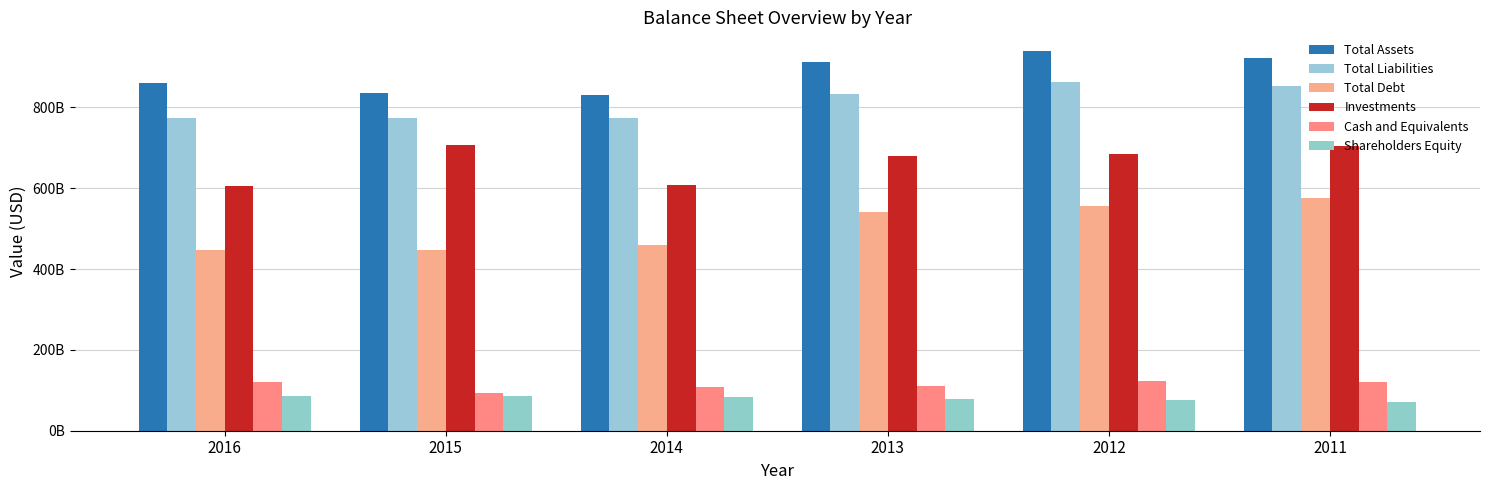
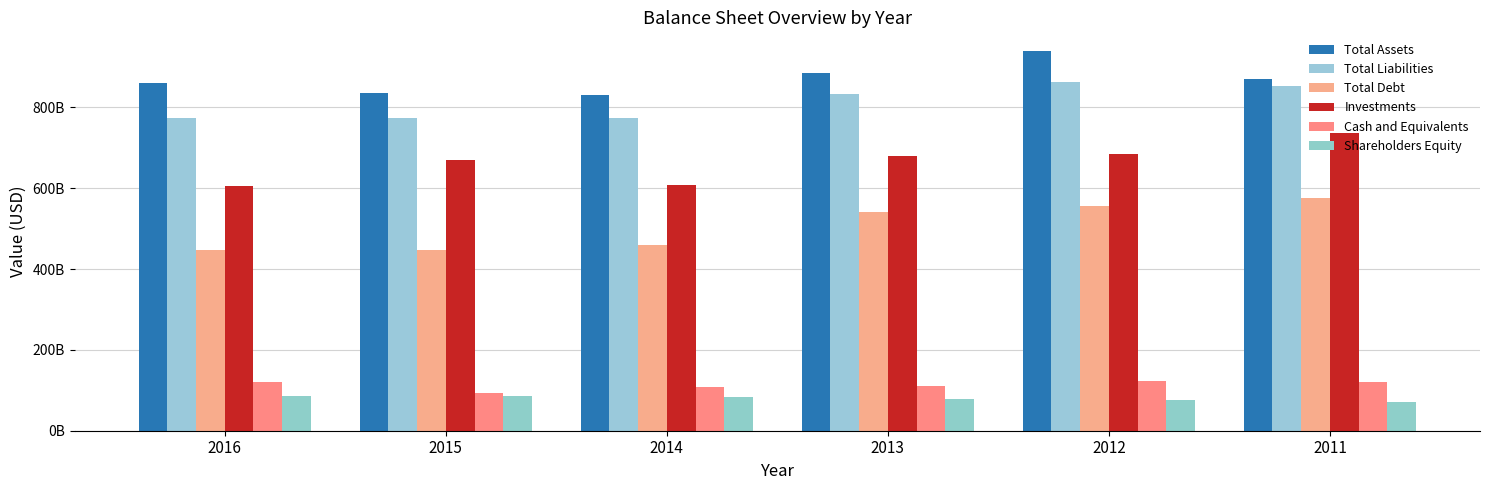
Investments, 2015: 710000000000 -> 670000000000
Total Assets, 2013: 910000000000 -> 880000000000
Total Assets, 2011: 920000000000 -> 870000000000
Investments, 2011: 710000000000 -> 740000000000
